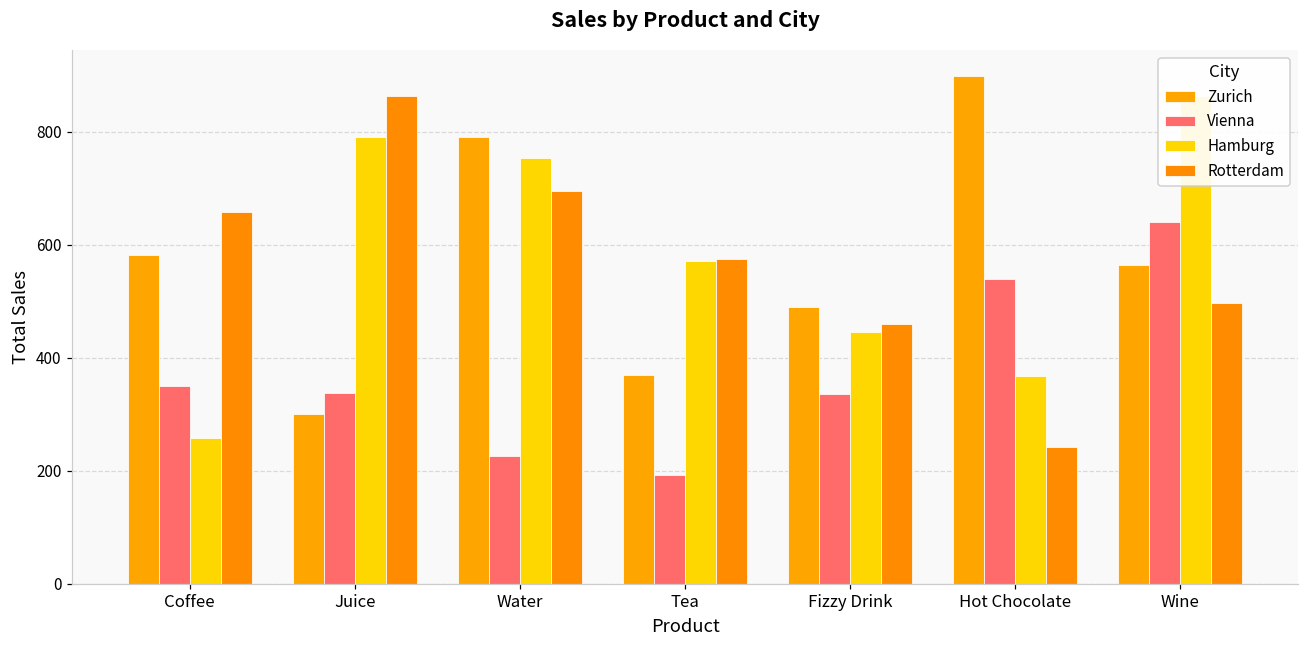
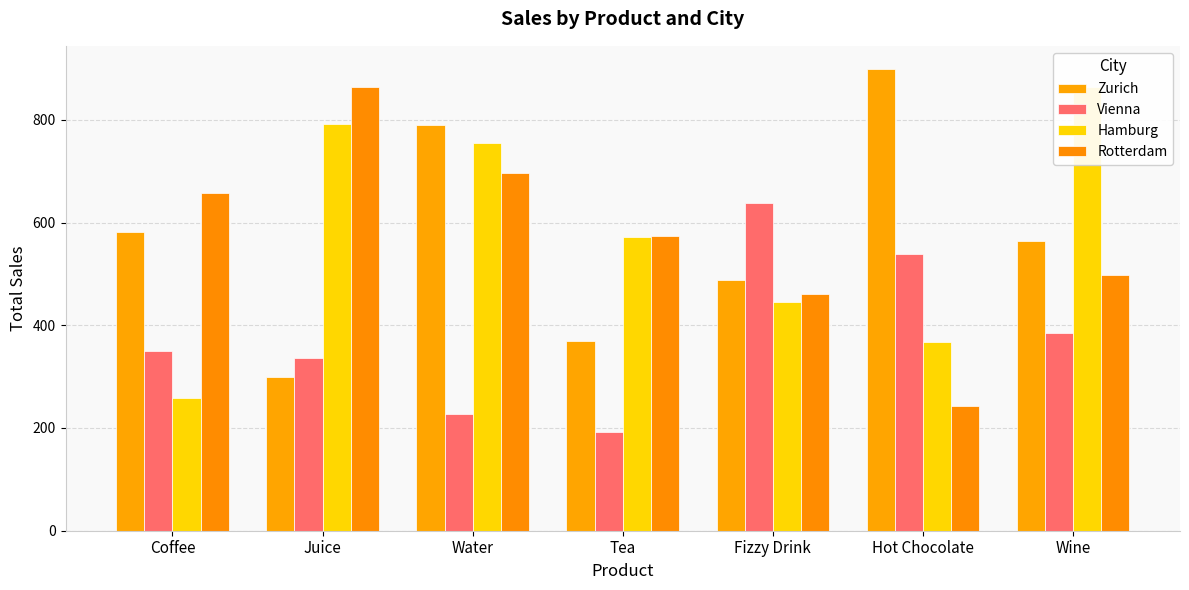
Vienna, Fizzy Drink: 340 -> 640
Vienna, Wine: 640 -> 380
